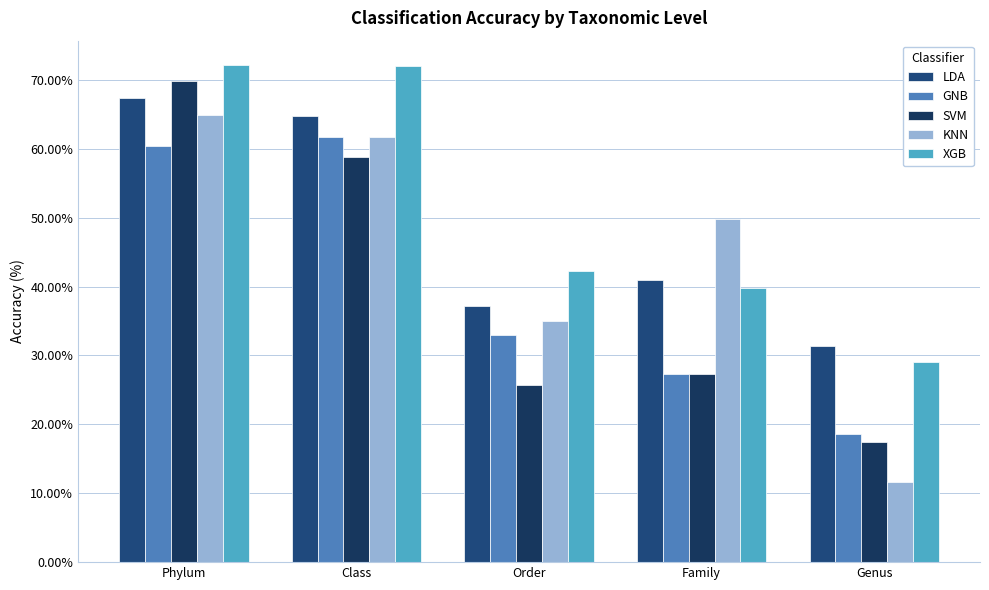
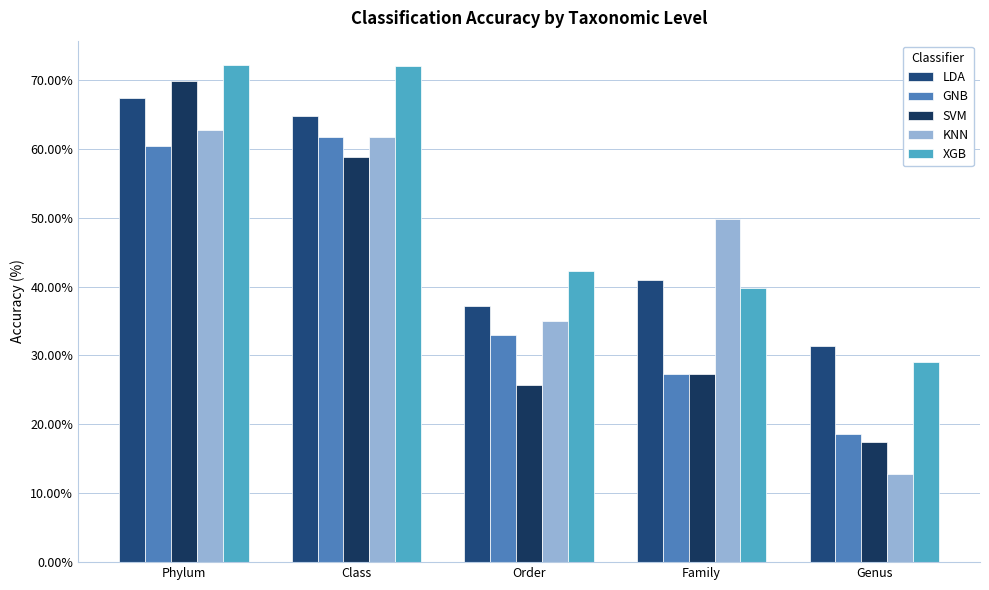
KNN, Phylum: 65% -> 63%
KNN, Genus: 12% -> 13%
